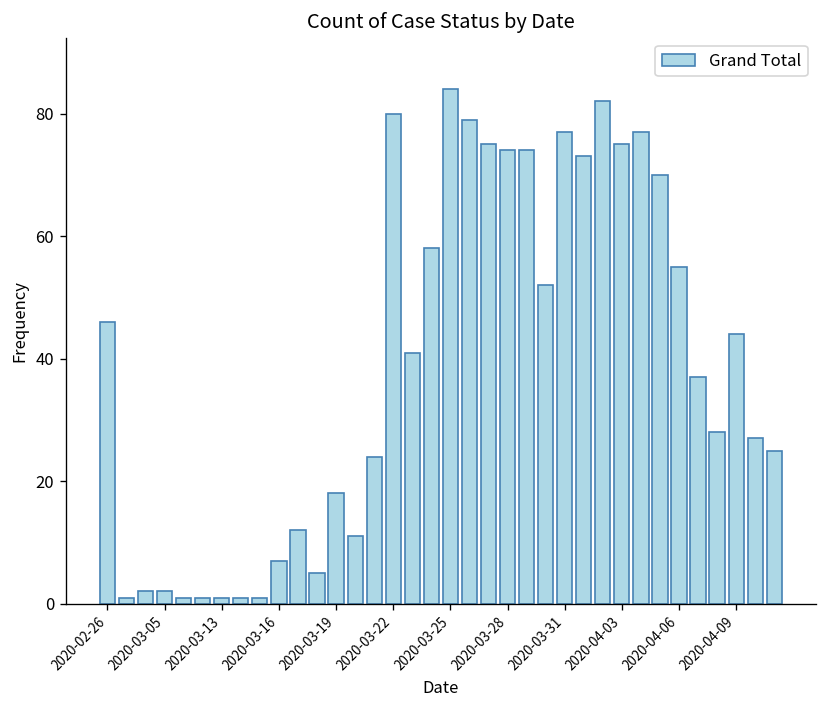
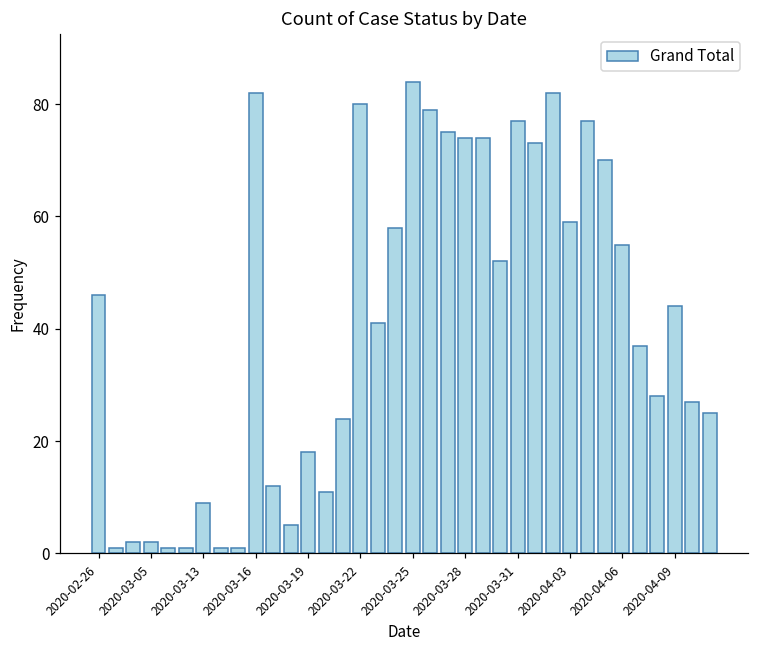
2020-03-13: 1 -> 9
2020-03-16: 7 -> 82
2020-04-03: 75 -> 59
